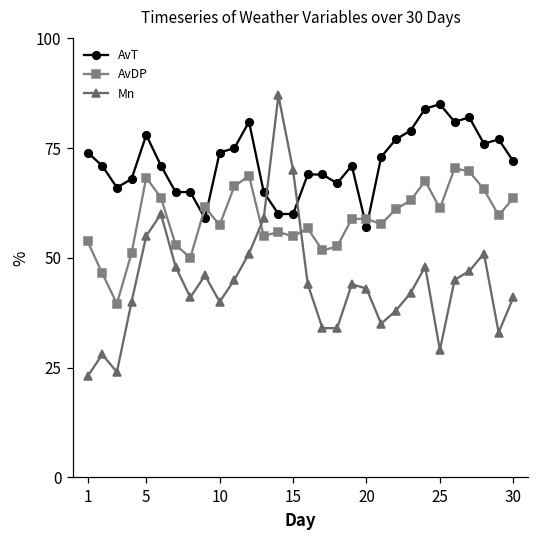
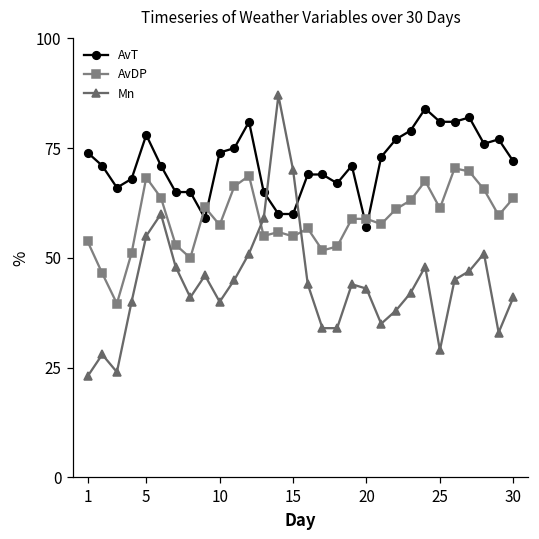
AvT, 25: 85 -> 81
